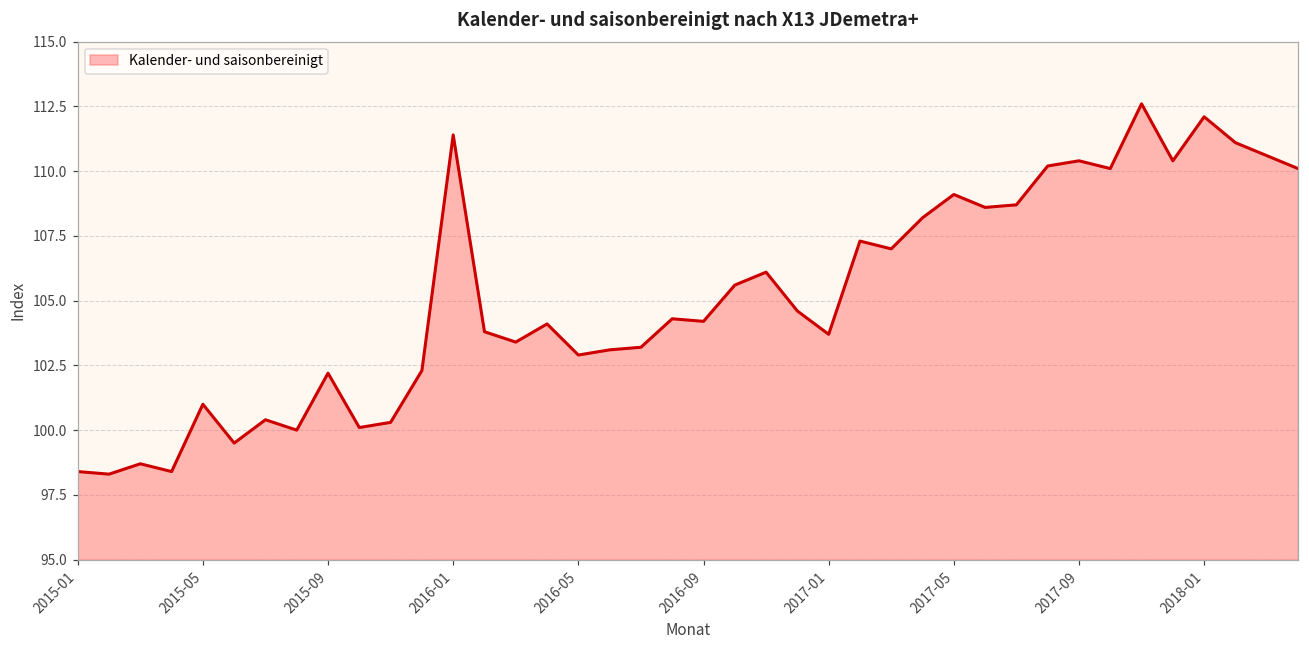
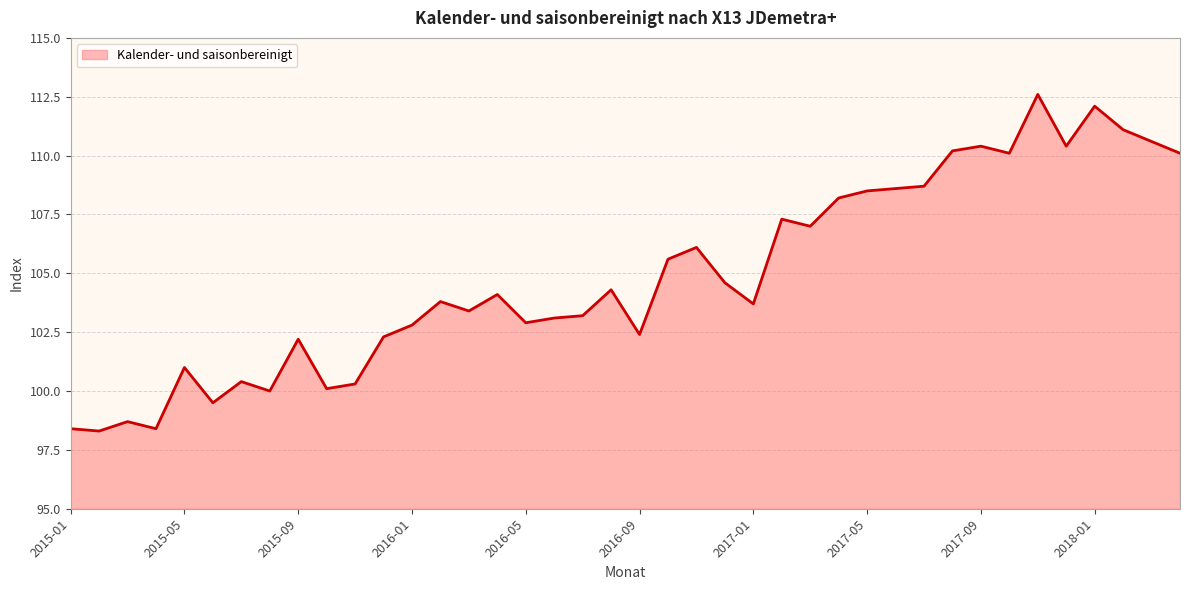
Kalender- und saisonbereinigt, 2016-01: 111.4 -> 102.8
Kalender- und saisonbereinigt, 2016-09: 104.2 -> 102.4
Kalender- und saisonbereinigt, 2017-05: 109.1 -> 108.5
